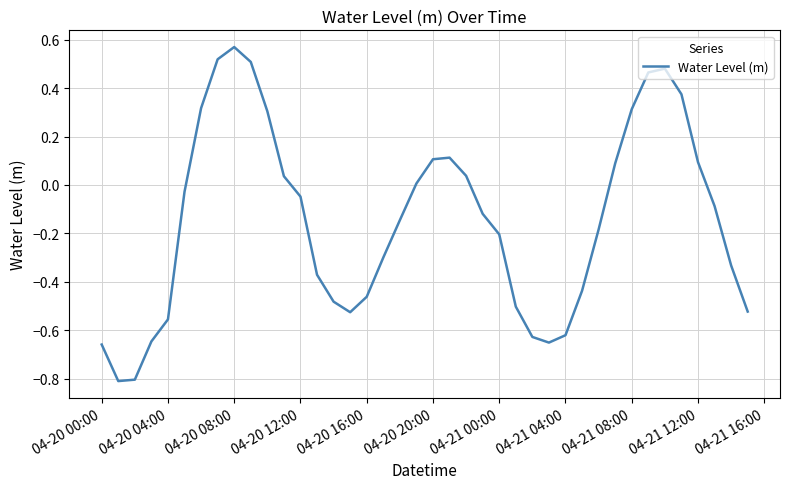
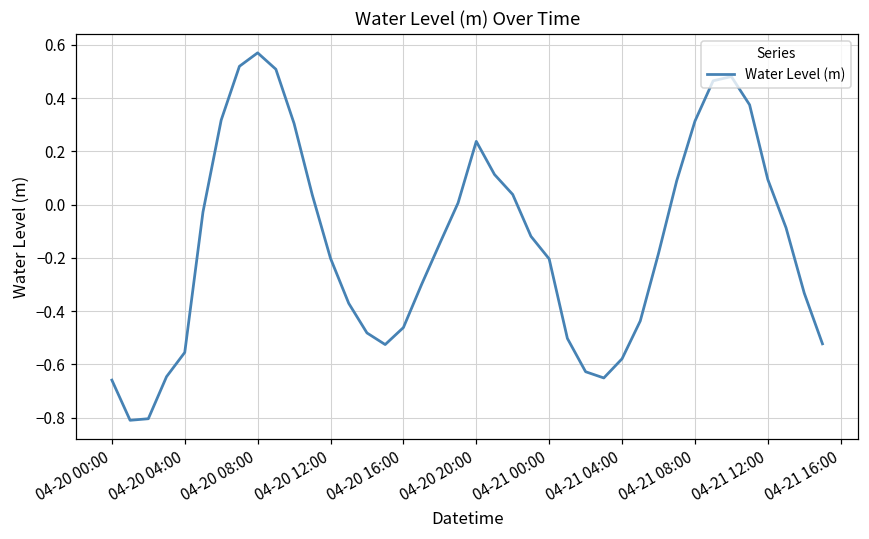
04-20 12:00: -0.05 -> -0.20
04-20 20:00: 0.11 -> 0.24
04-21 04:00: -0.62 -> -0.58
